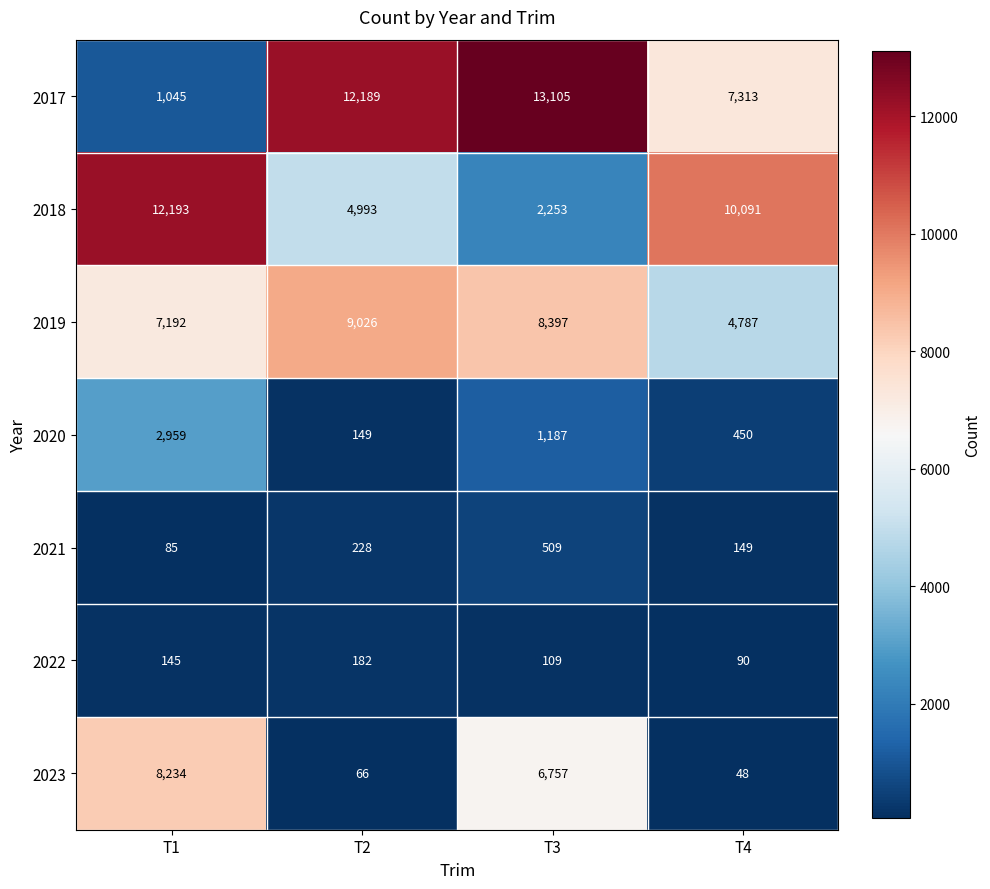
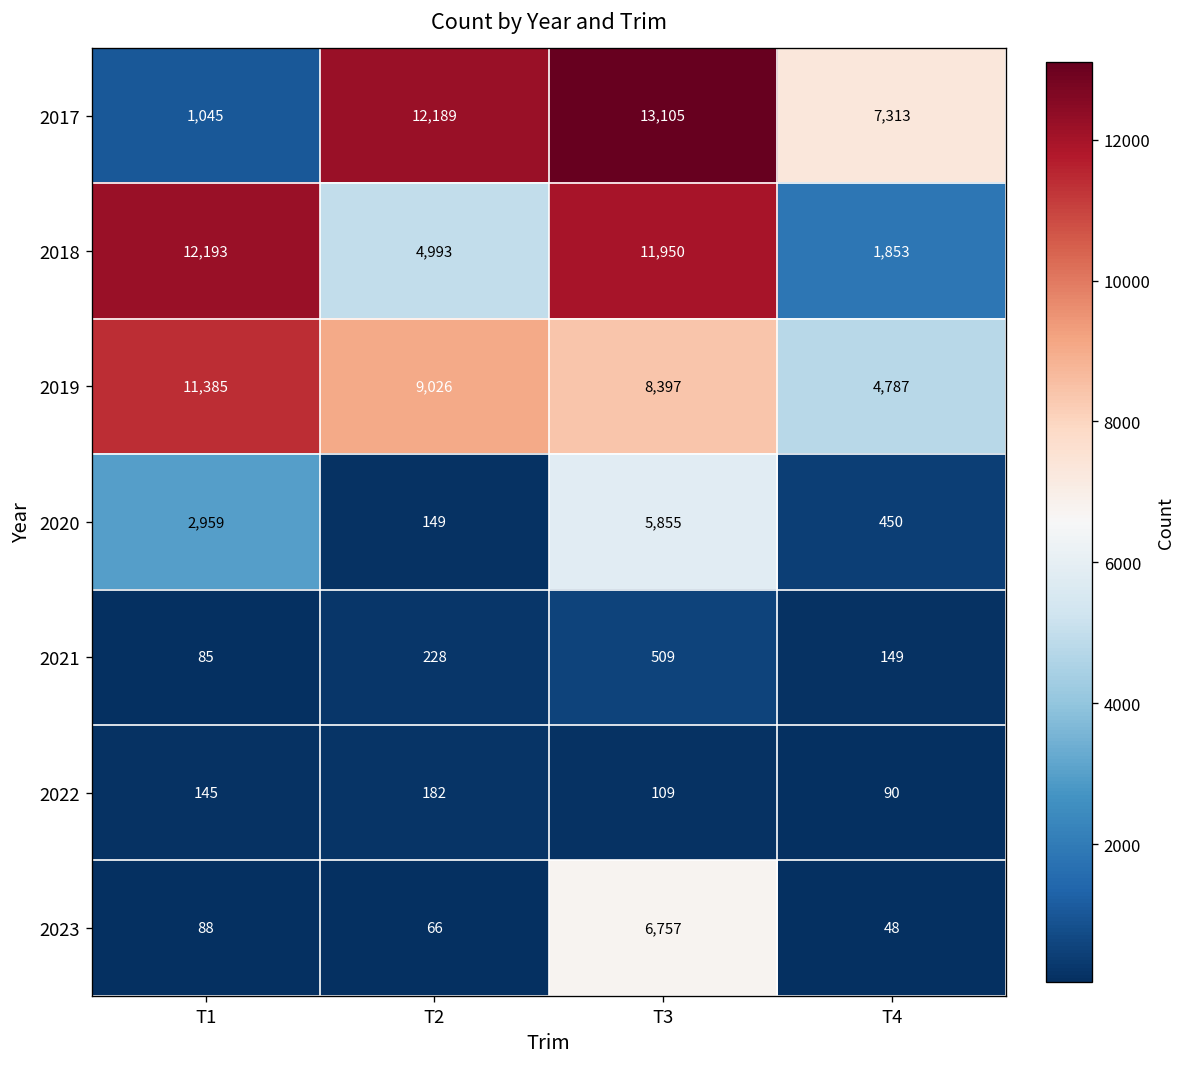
2018, T3: 2,253 -> 11,950
2018, T4: 10,091 -> 1,853
2019, T1: 7,192 -> 11,385
2020, T3: 1,187 -> 5,855
2023, T1: 8,234 -> 88
